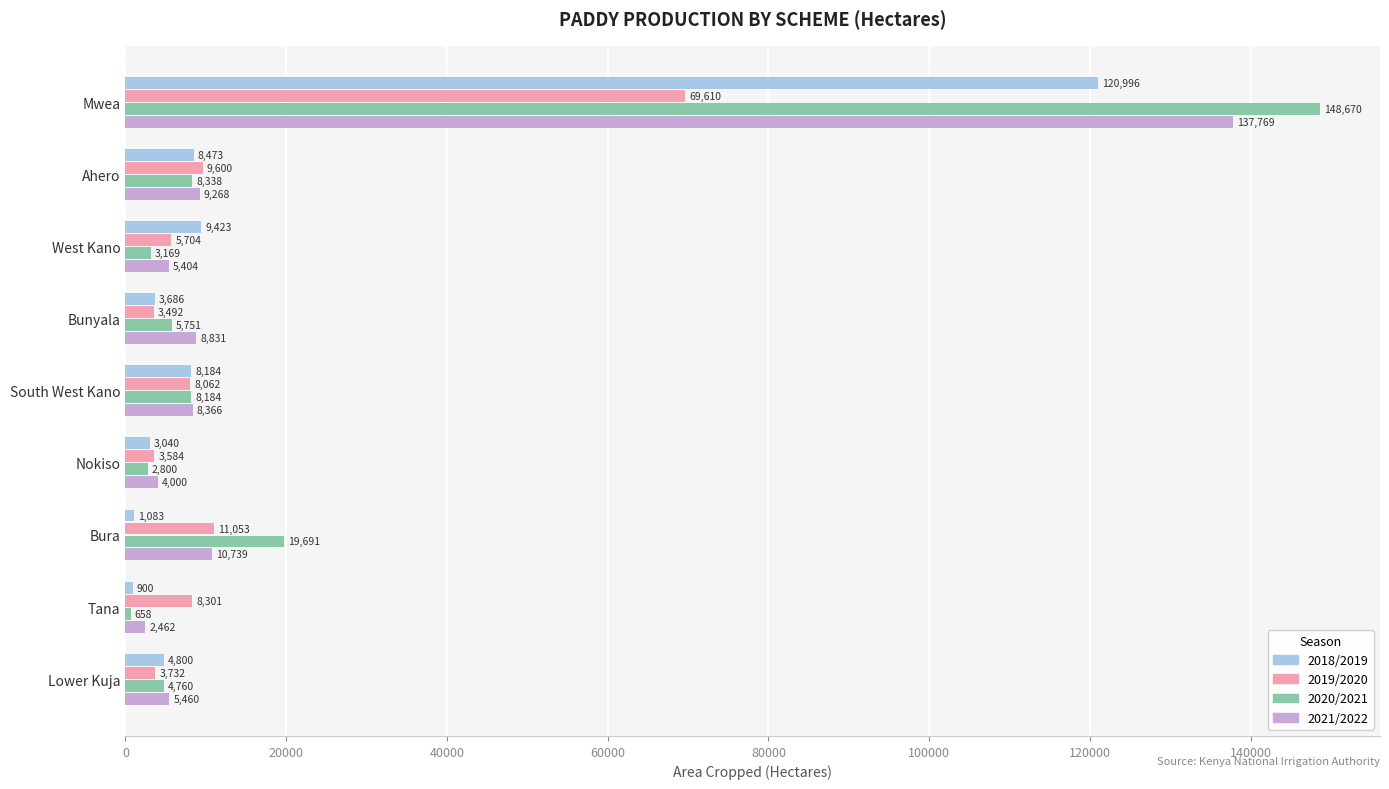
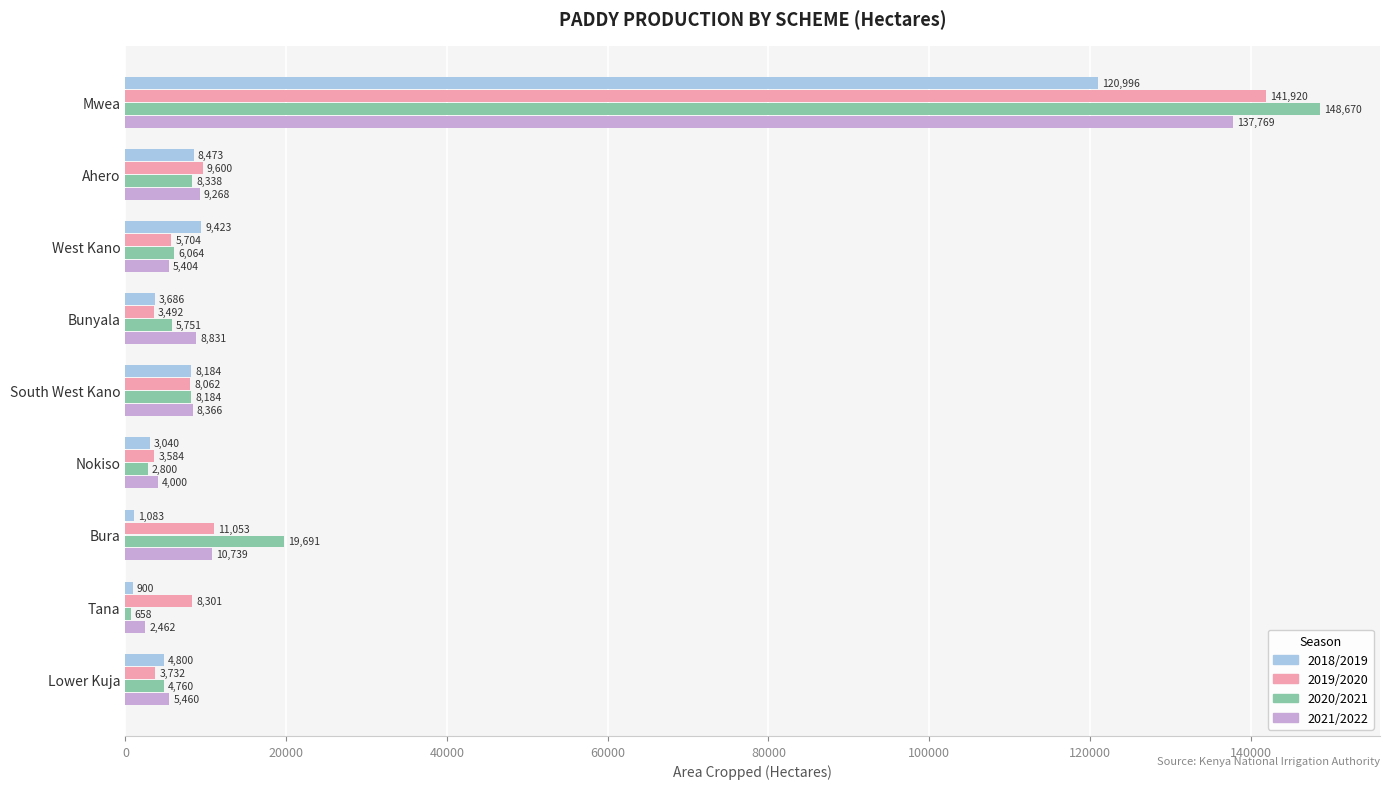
2019/2020, Mwea: 69,610 -> 141,920
2020/2021, West Kano: 3,169 -> 6,064
